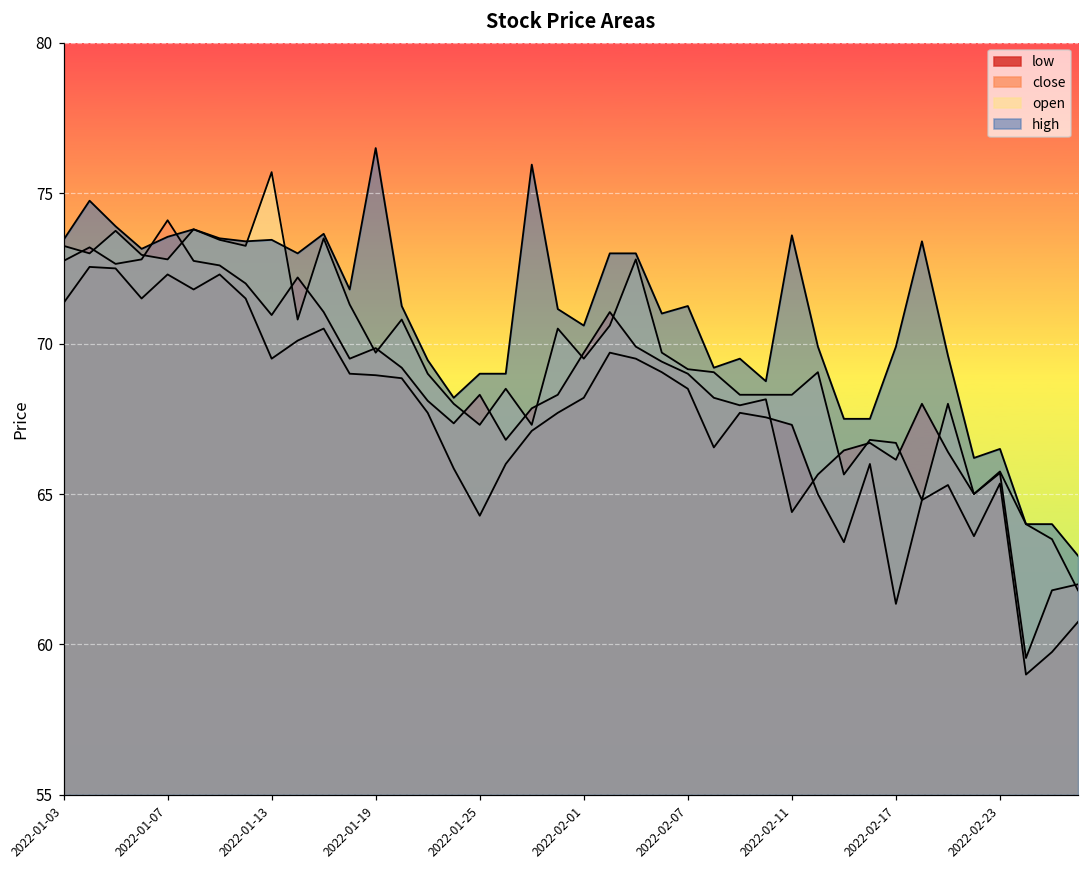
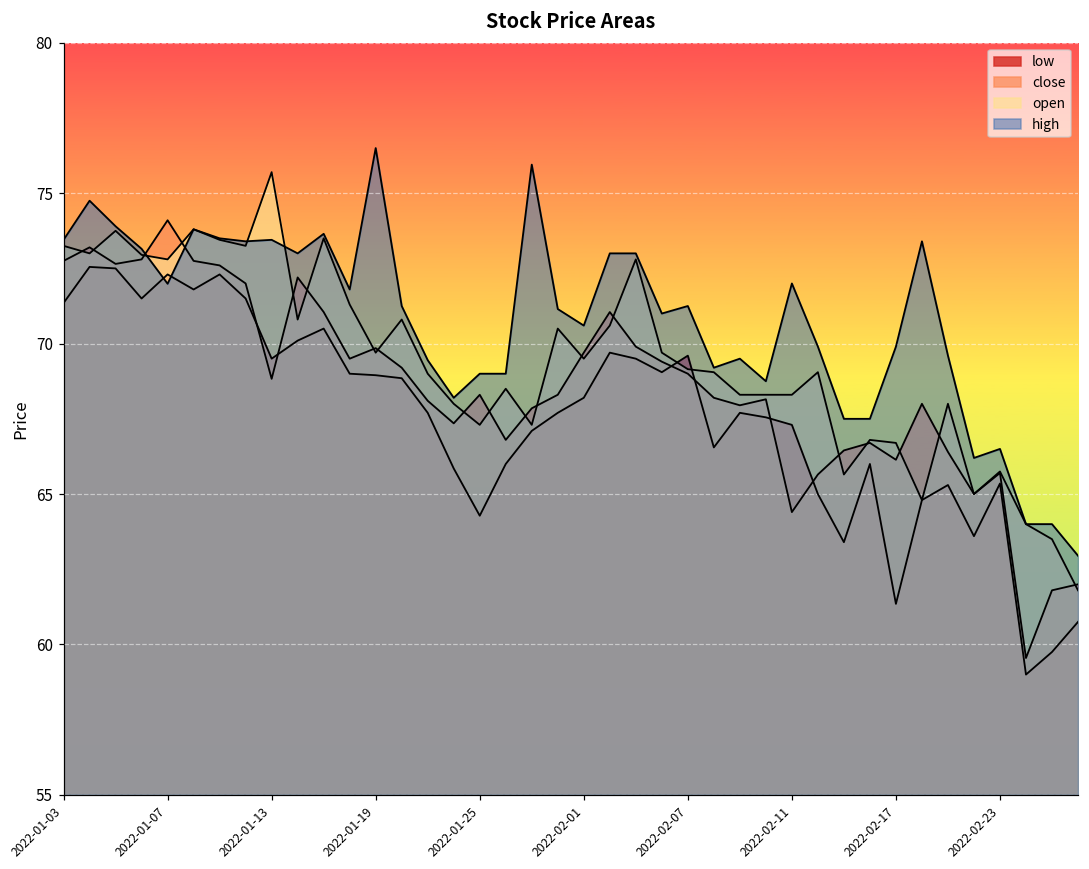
high, 2022-01-07: 73.6 -> 72.0
close, 2022-01-13: 71.0 -> 68.8
low, 2022-02-07: 68.5 -> 69.6
high, 2022-02-11: 73.6 -> 72.0
